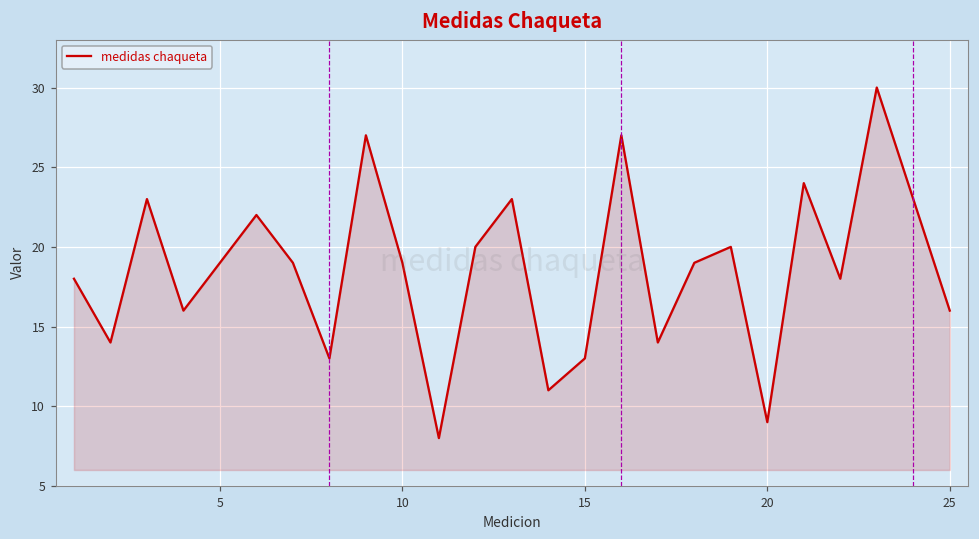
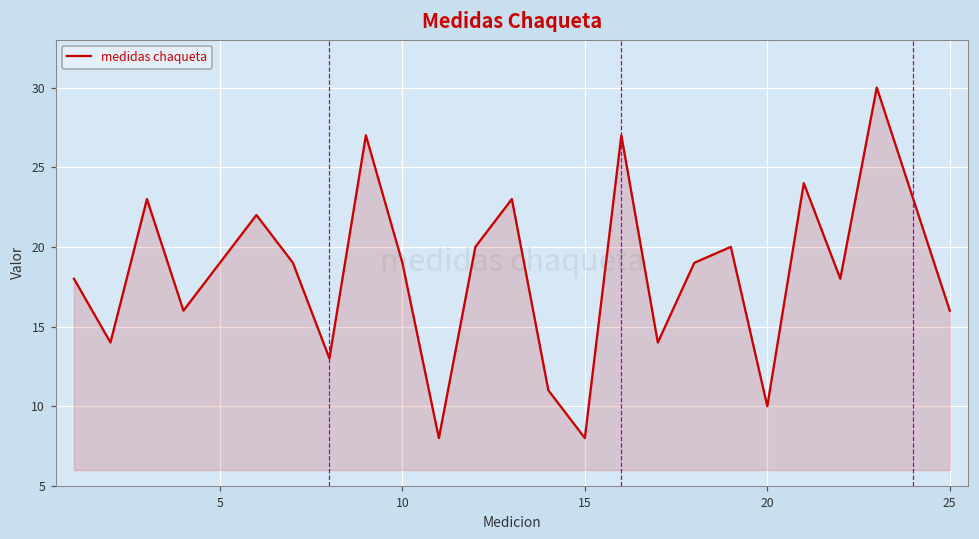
15: 13 -> 8
20: 9 -> 10
